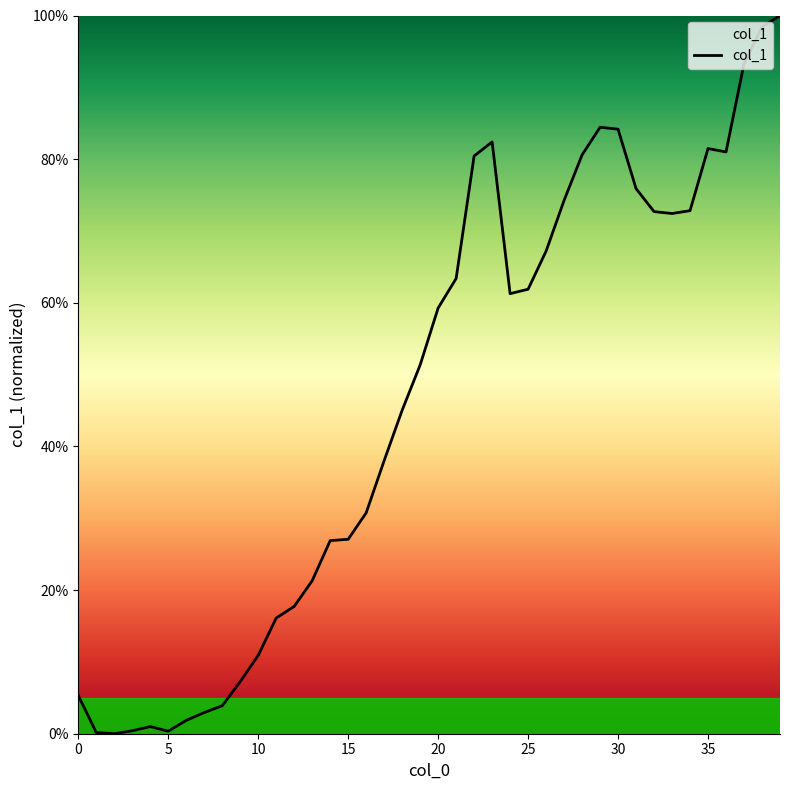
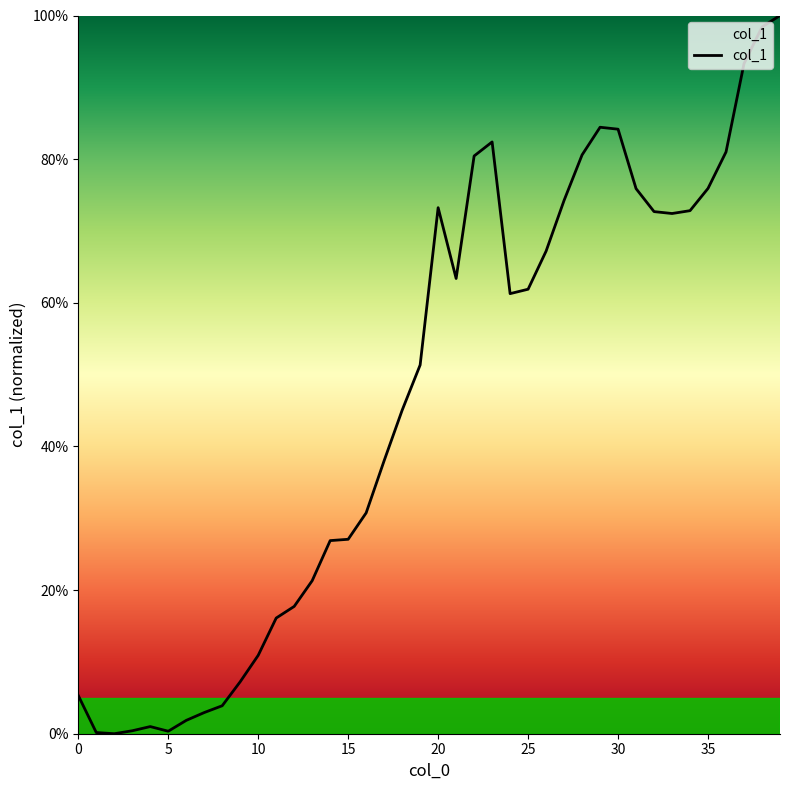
20: 59% -> 73%
35: 81% -> 76%
